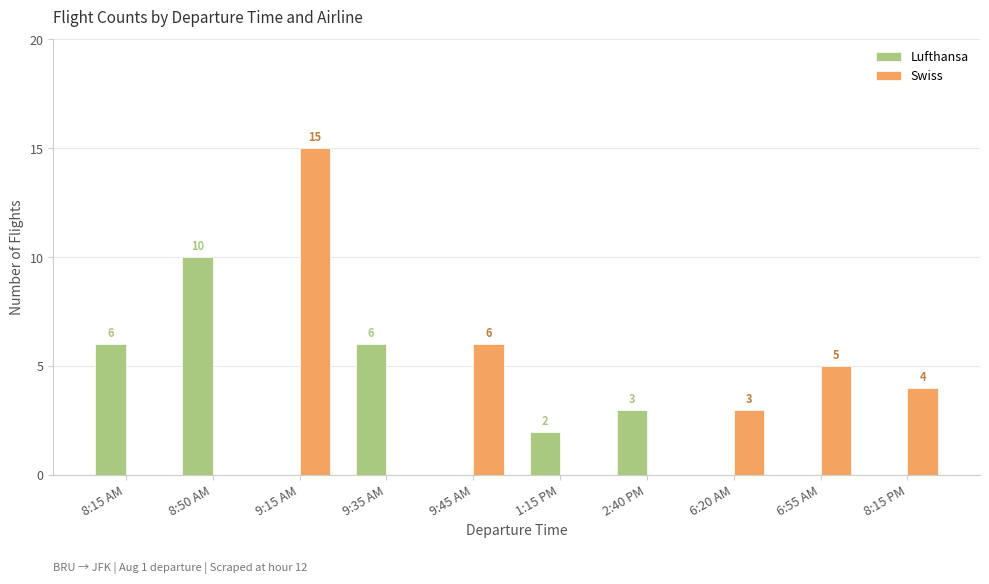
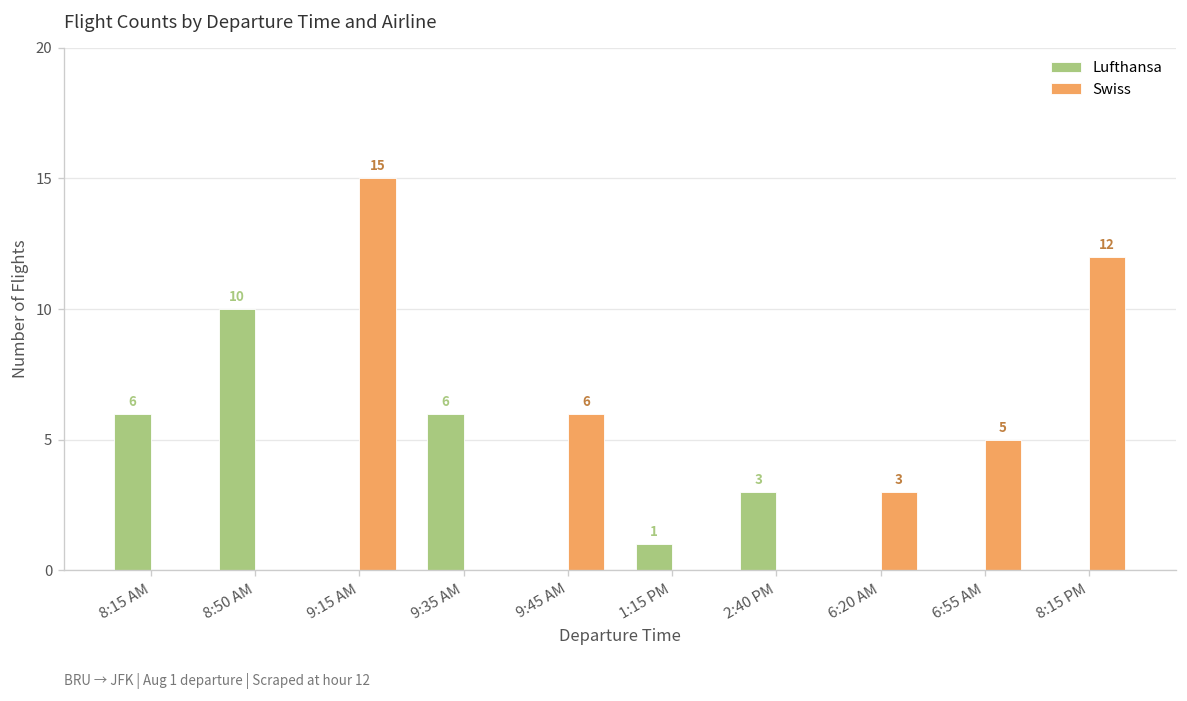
Lufthansa, 1:15 PM: 2 -> 1
Swiss, 8:15 PM: 4 -> 12
